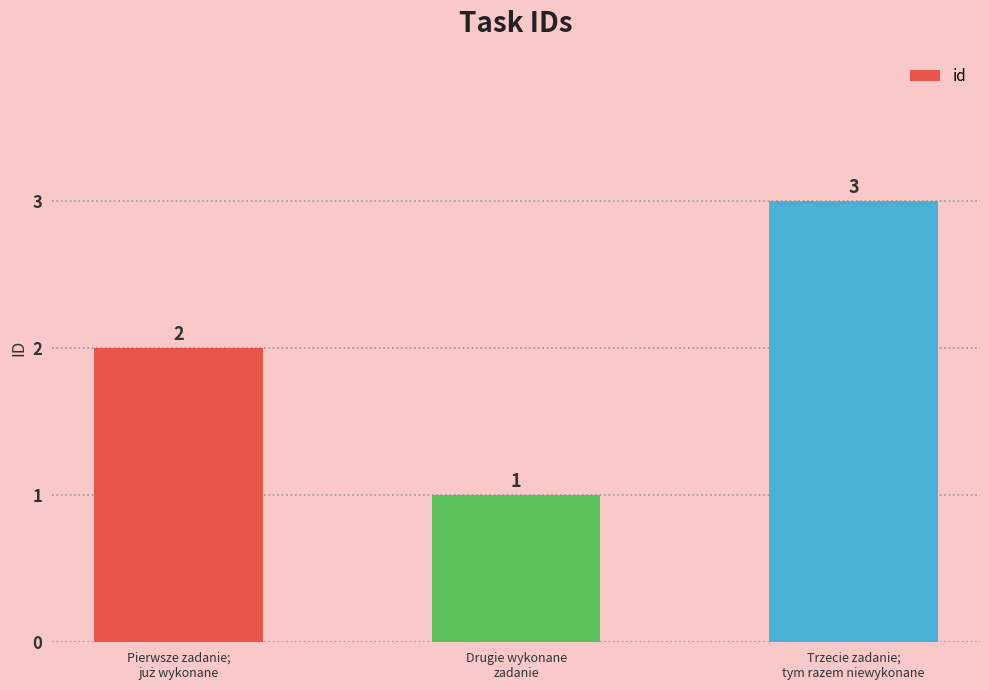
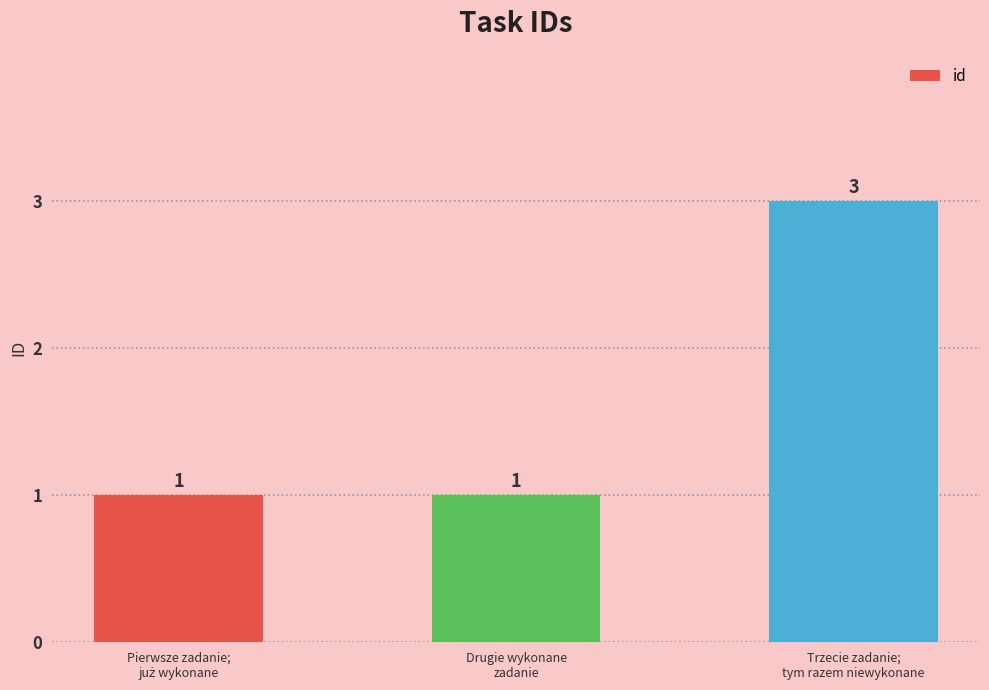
Pierwsze zadanie; już wykonane: 2 -> 1
